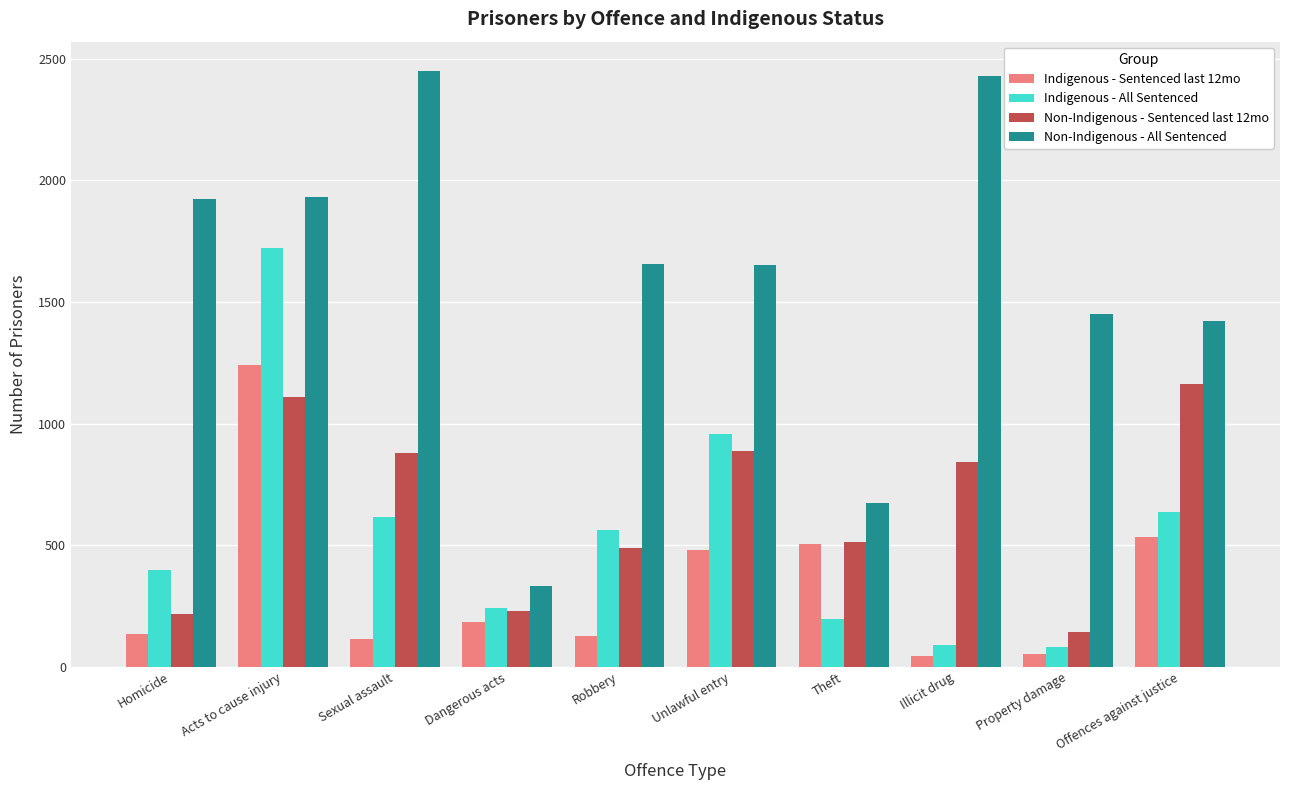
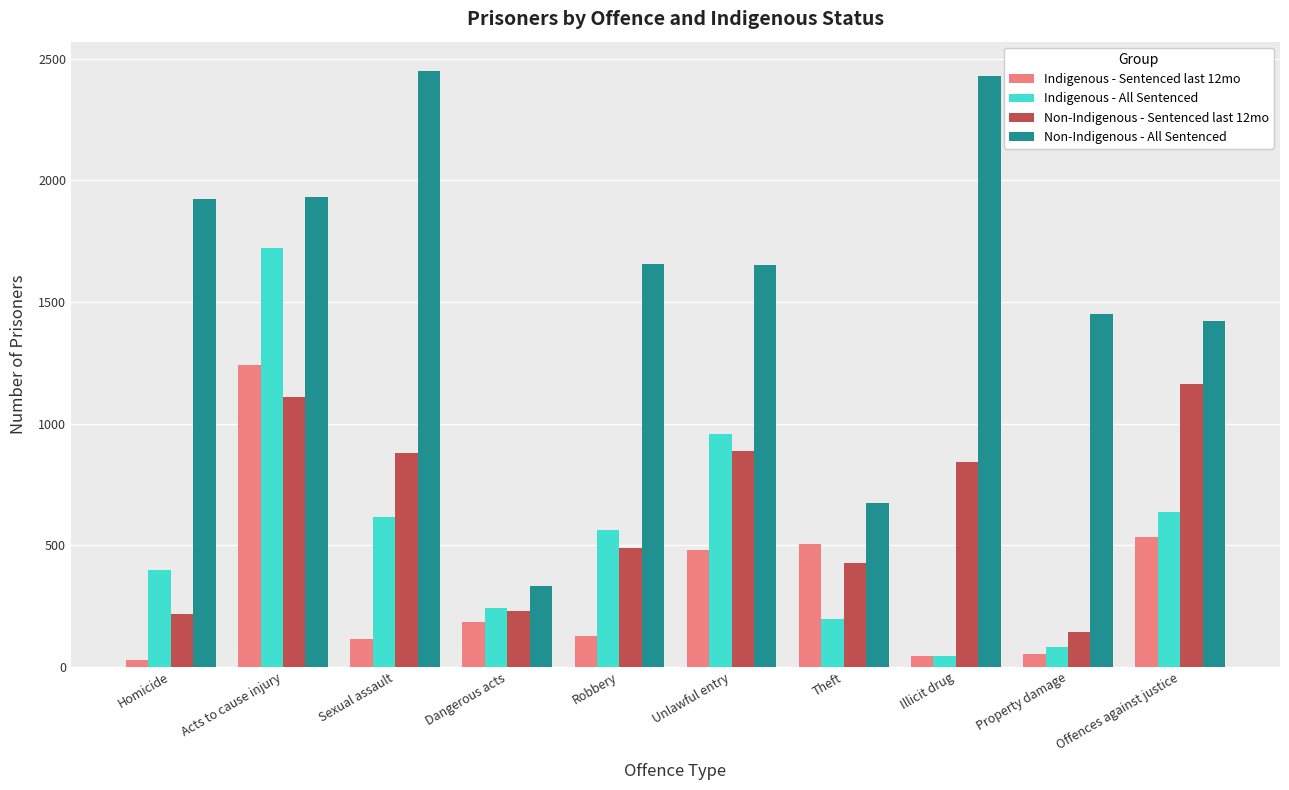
Indigenous - Sentenced last 12mo, Homicide: 140 -> 30
Non-Indigenous - Sentenced last 12mo, Theft: 510 -> 430
Indigenous - All Sentenced, Illicit drug: 90 -> 50
